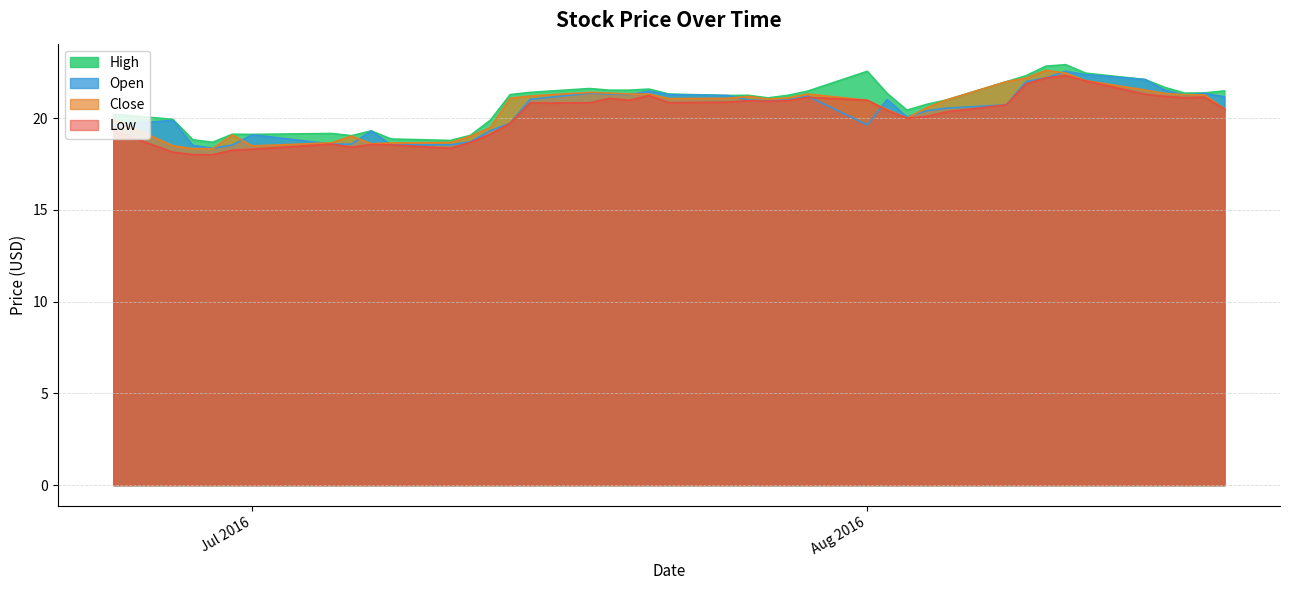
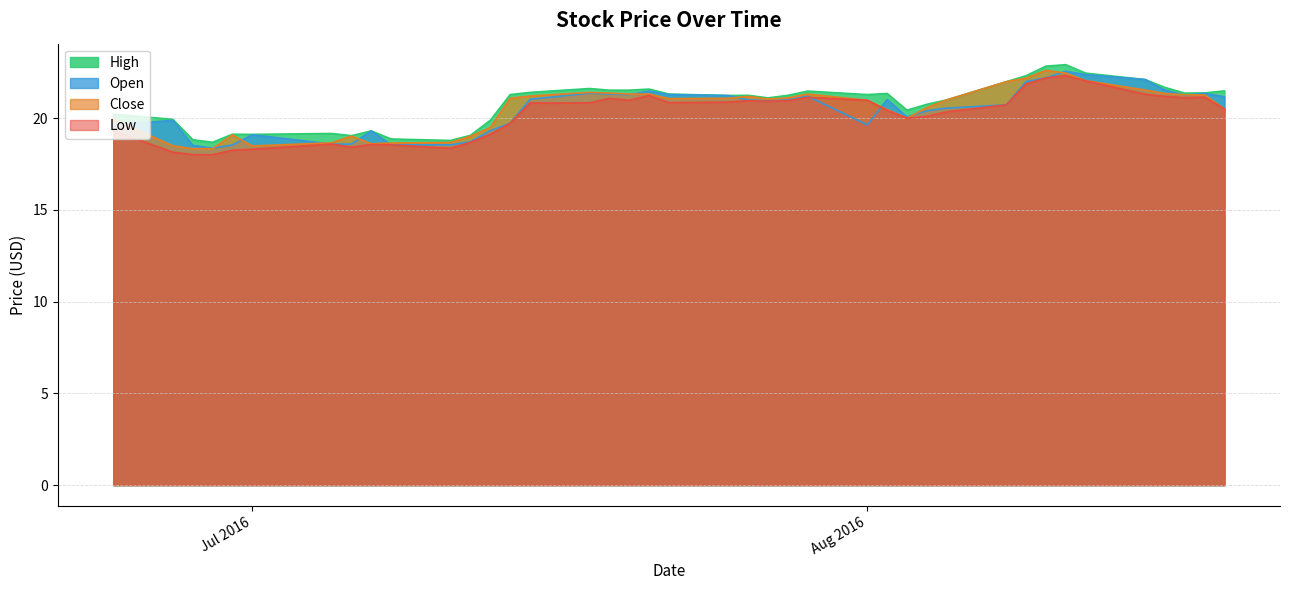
High, Aug 2016: 22.6 -> 21.3
